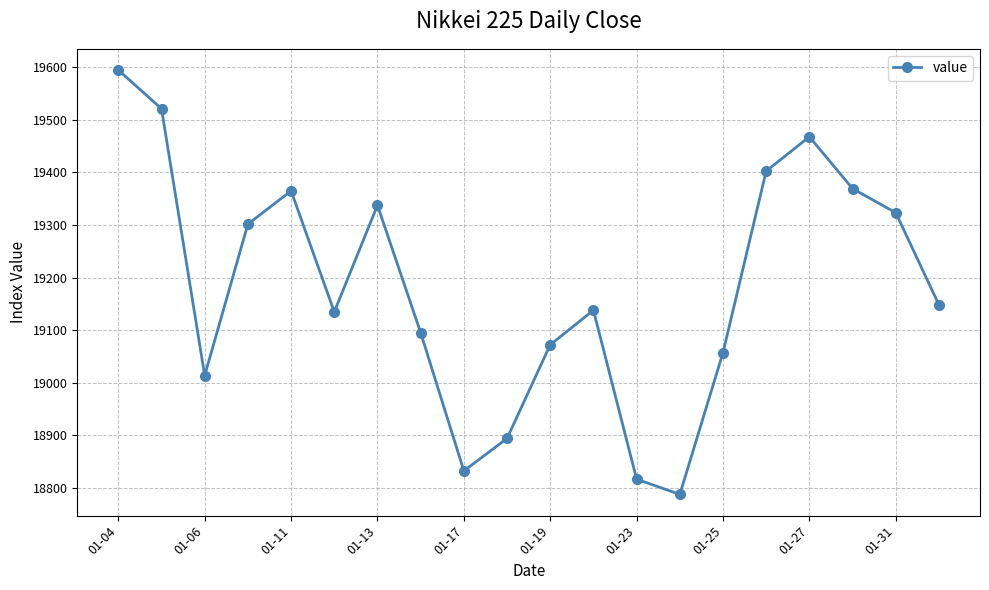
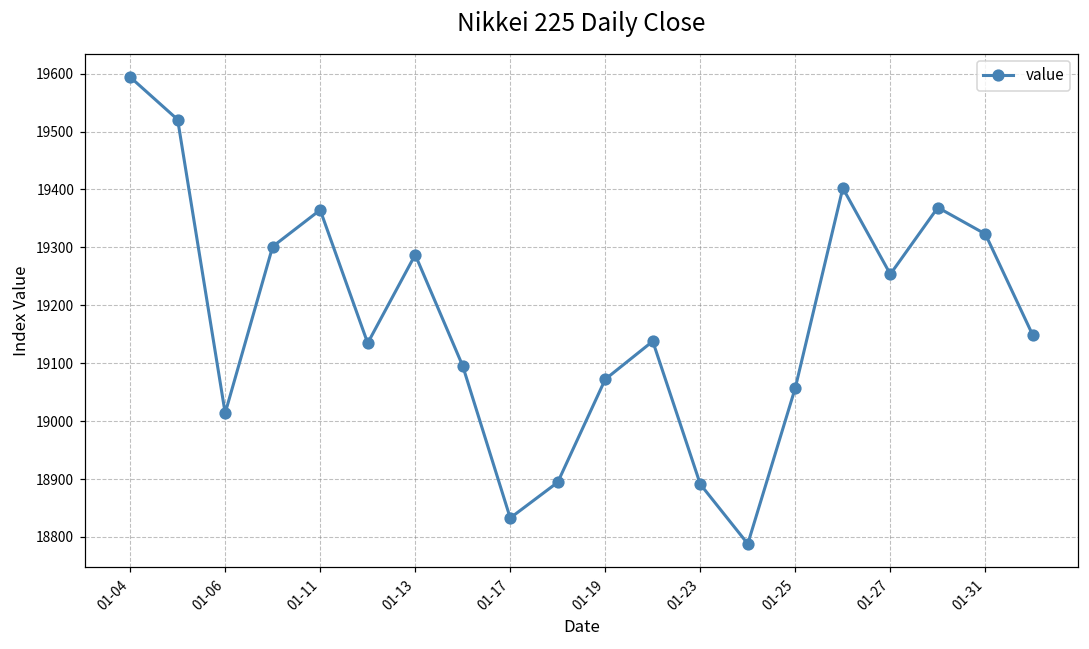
01-13: 19340 -> 19290
01-23: 18820 -> 18890
01-27: 19470 -> 19250
